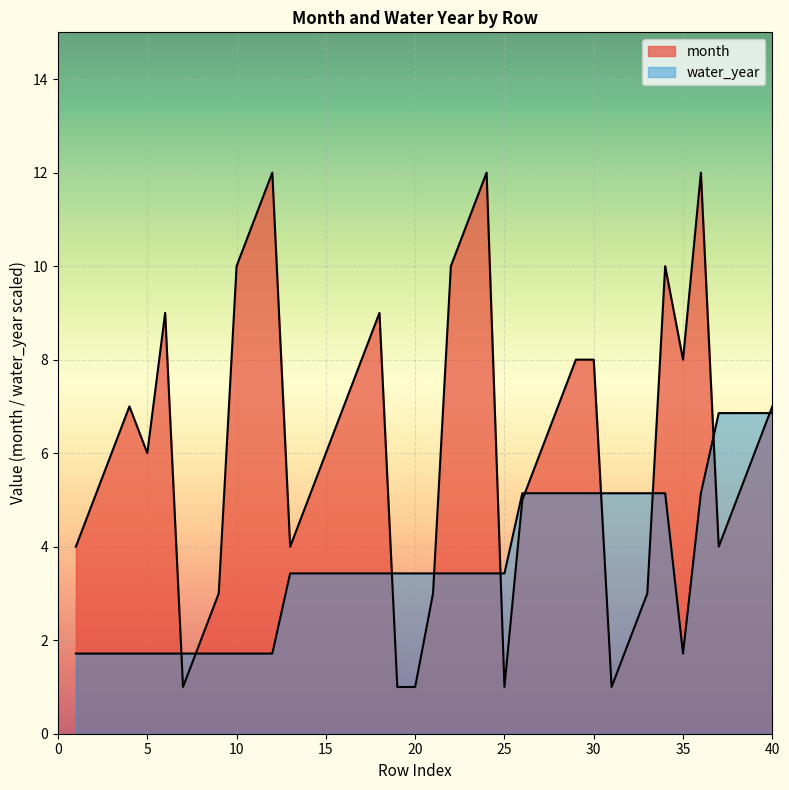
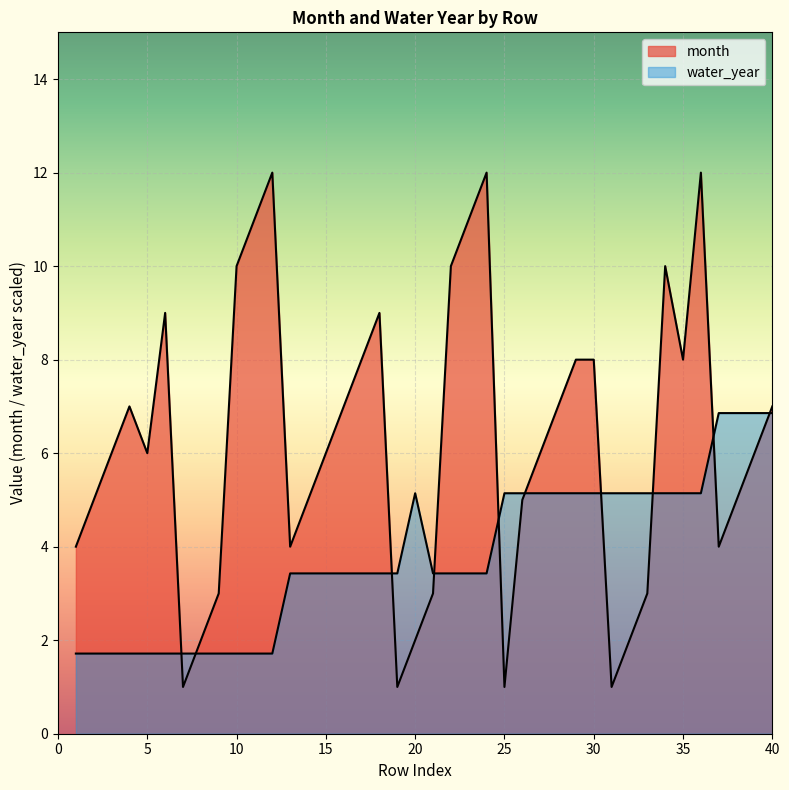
month, 20: 1 -> 2
water_year, 20: 3.4 -> 5.1
water_year, 25: 3.4 -> 5.1
water_year, 35: 1.7 -> 5.1
